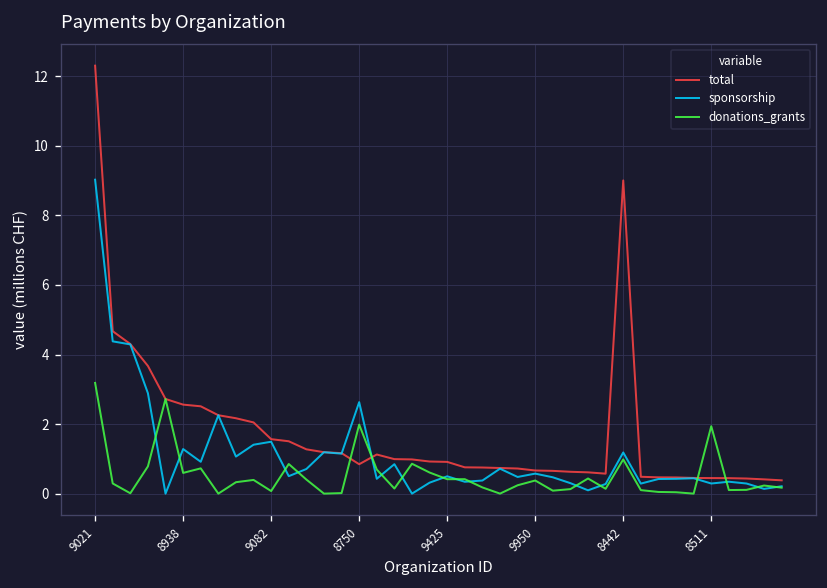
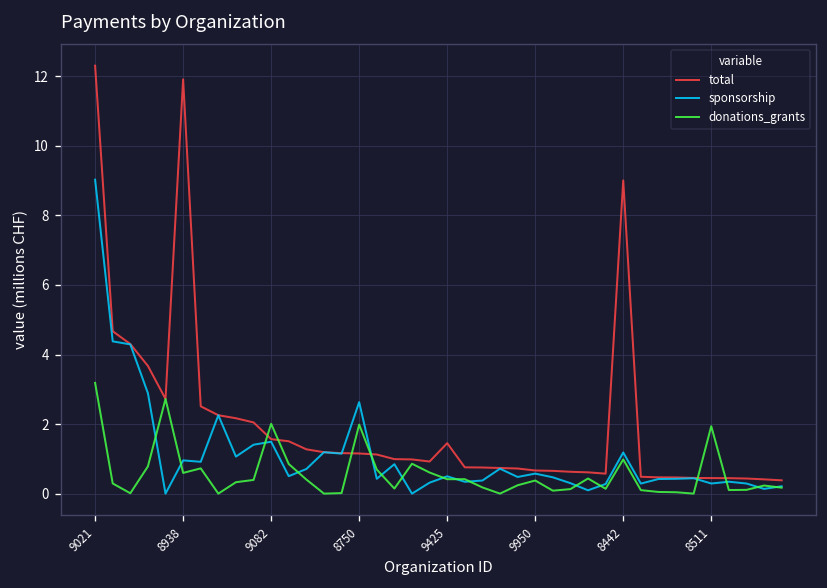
total, 8938: 2.6 -> 11.9
sponsorship, 8938: 1.3 -> 1.0
donations_grants, 9082: 0.1 -> 2.0
total, 8750: 0.8 -> 1.2
total, 9425: 0.9 -> 1.5
